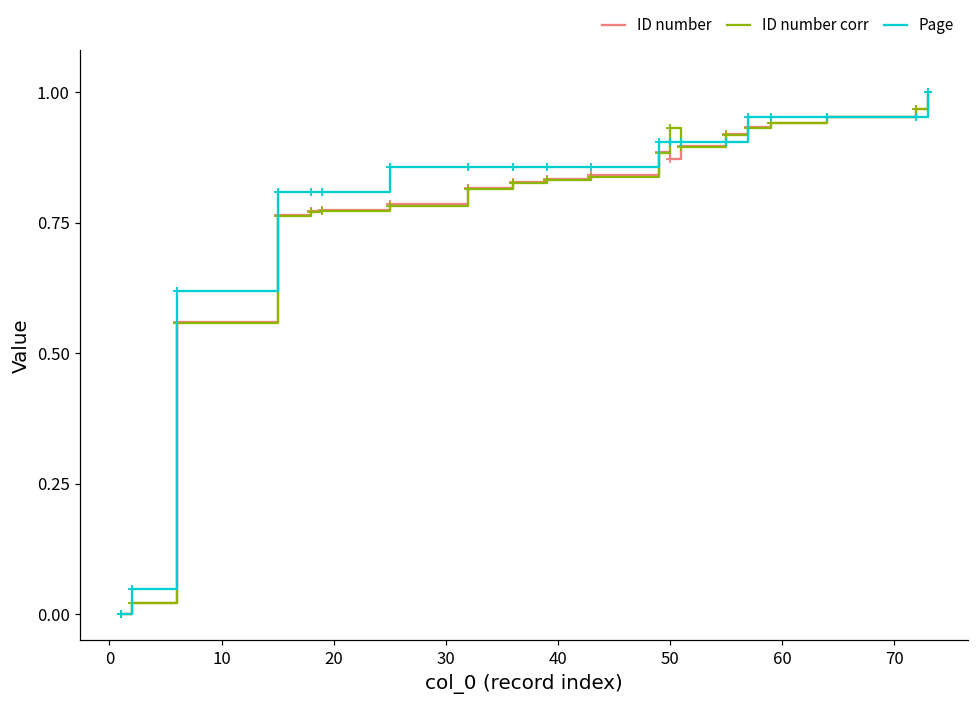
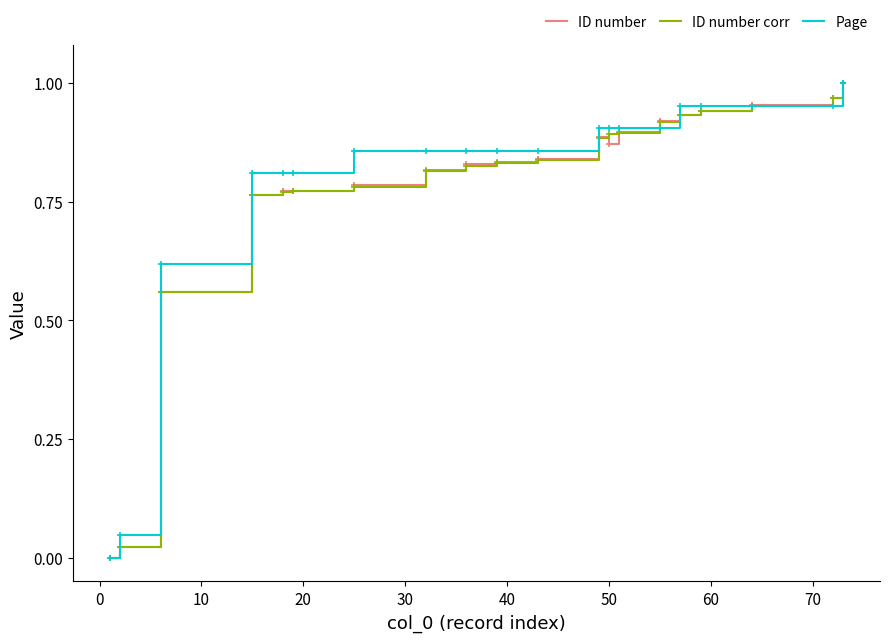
ID number corr, 50: 0.93 -> 0.89
